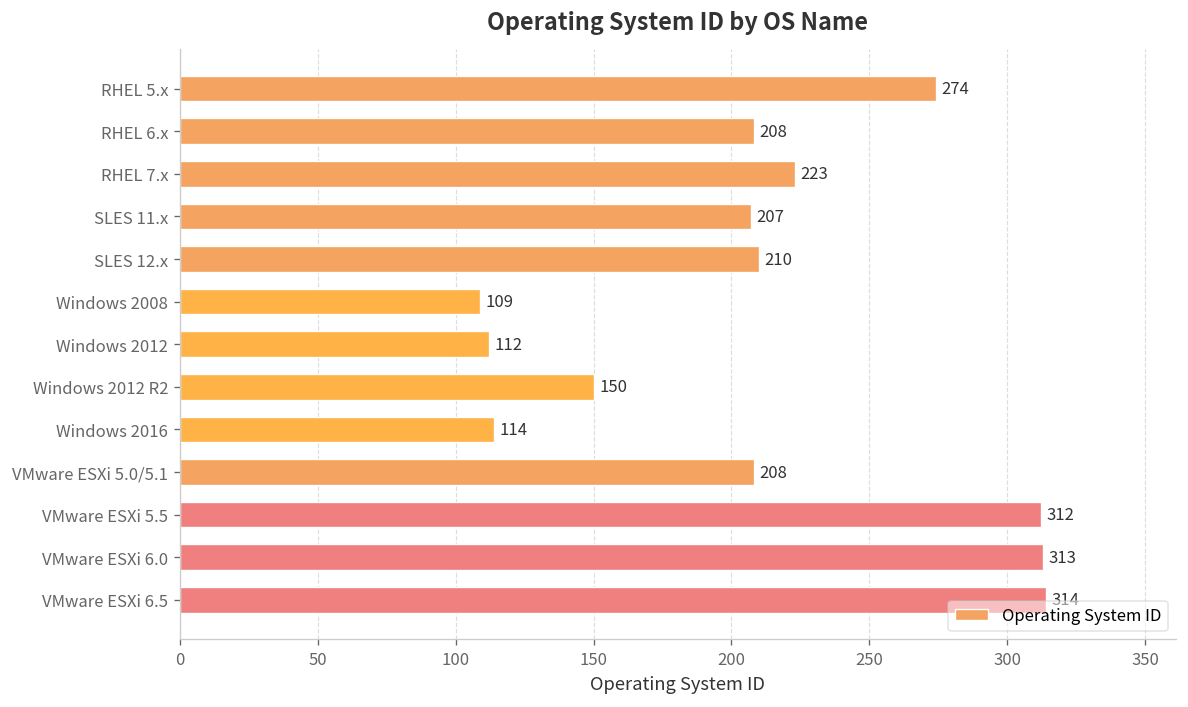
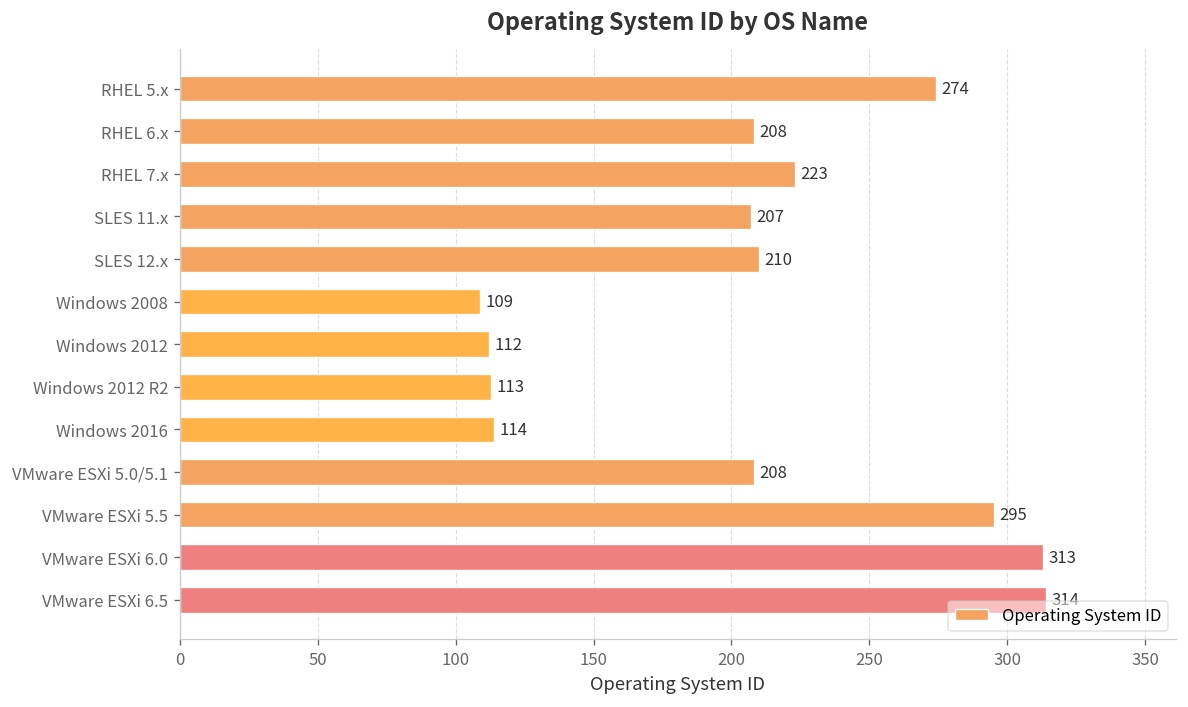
Windows 2012 R2: 150 -> 113
VMware ESXi 5.5: 312 -> 295
